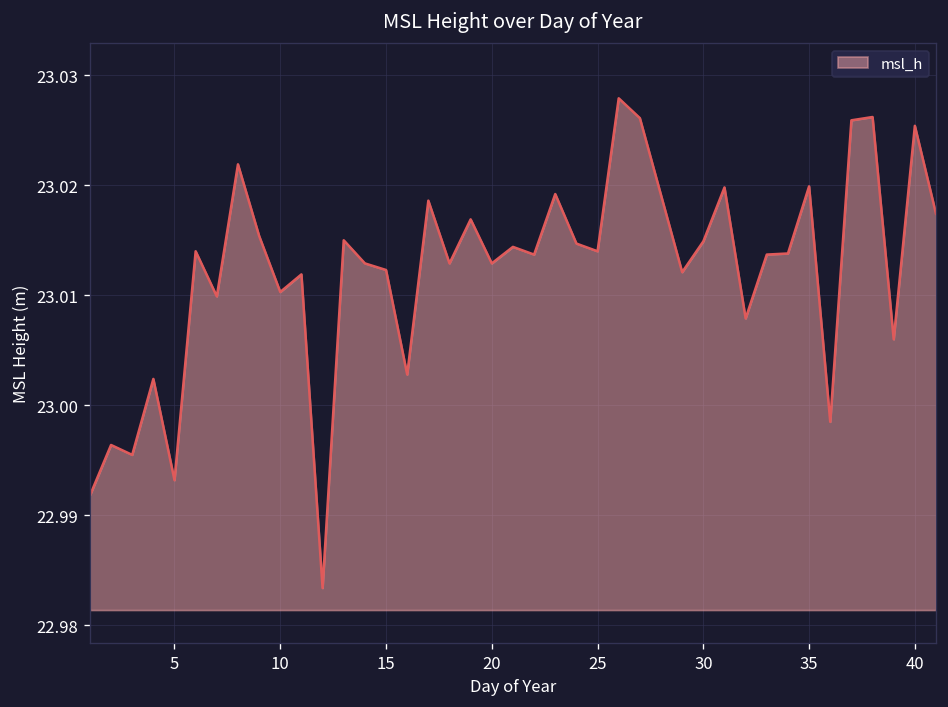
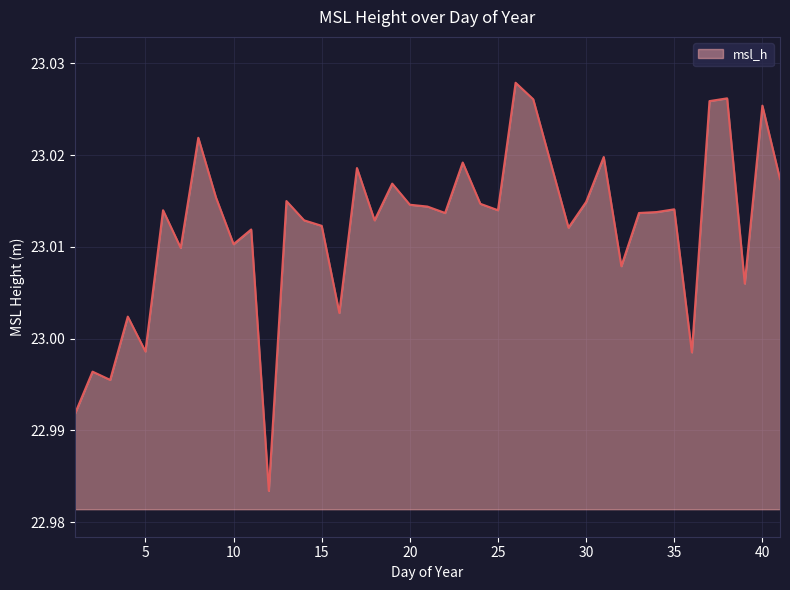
5: 22.993 -> 22.999
20: 23.013 -> 23.015
35: 23.020 -> 23.014
